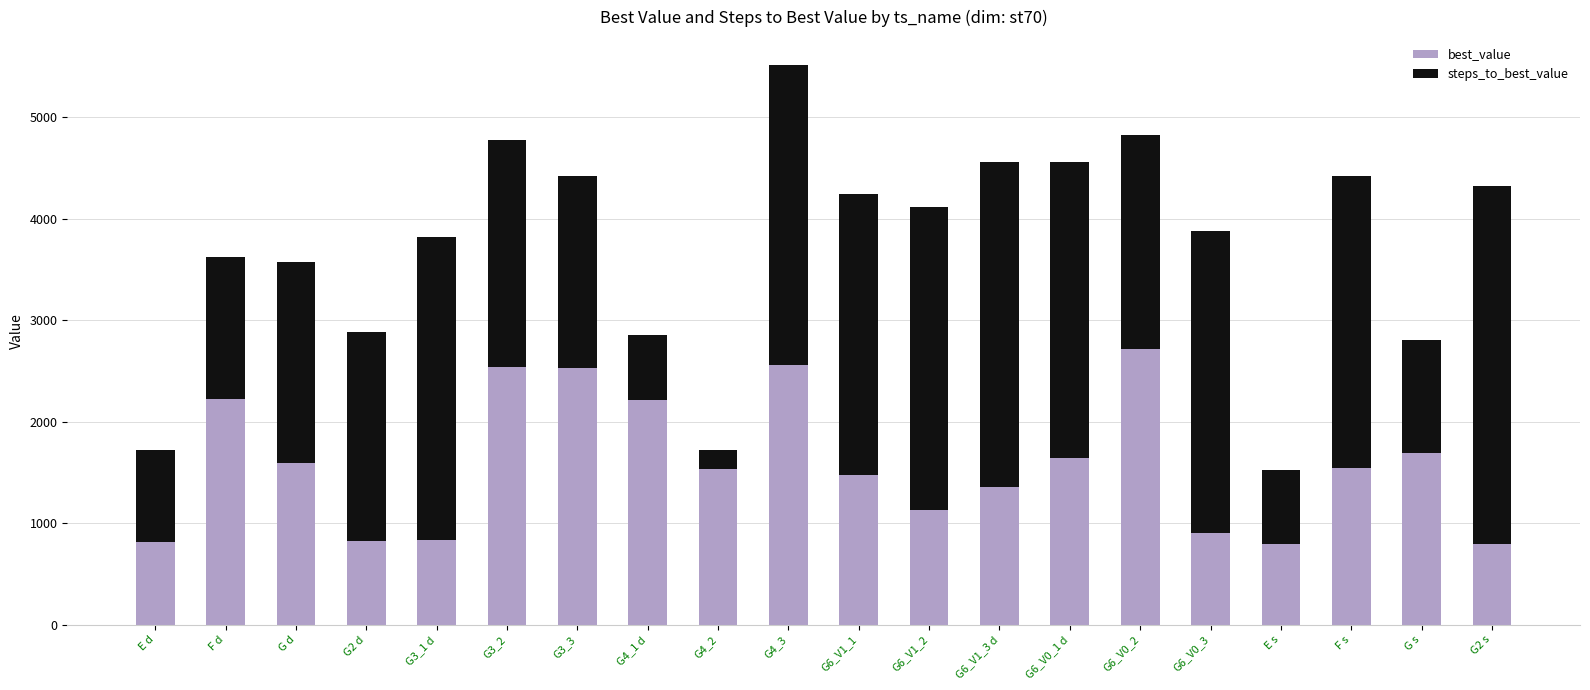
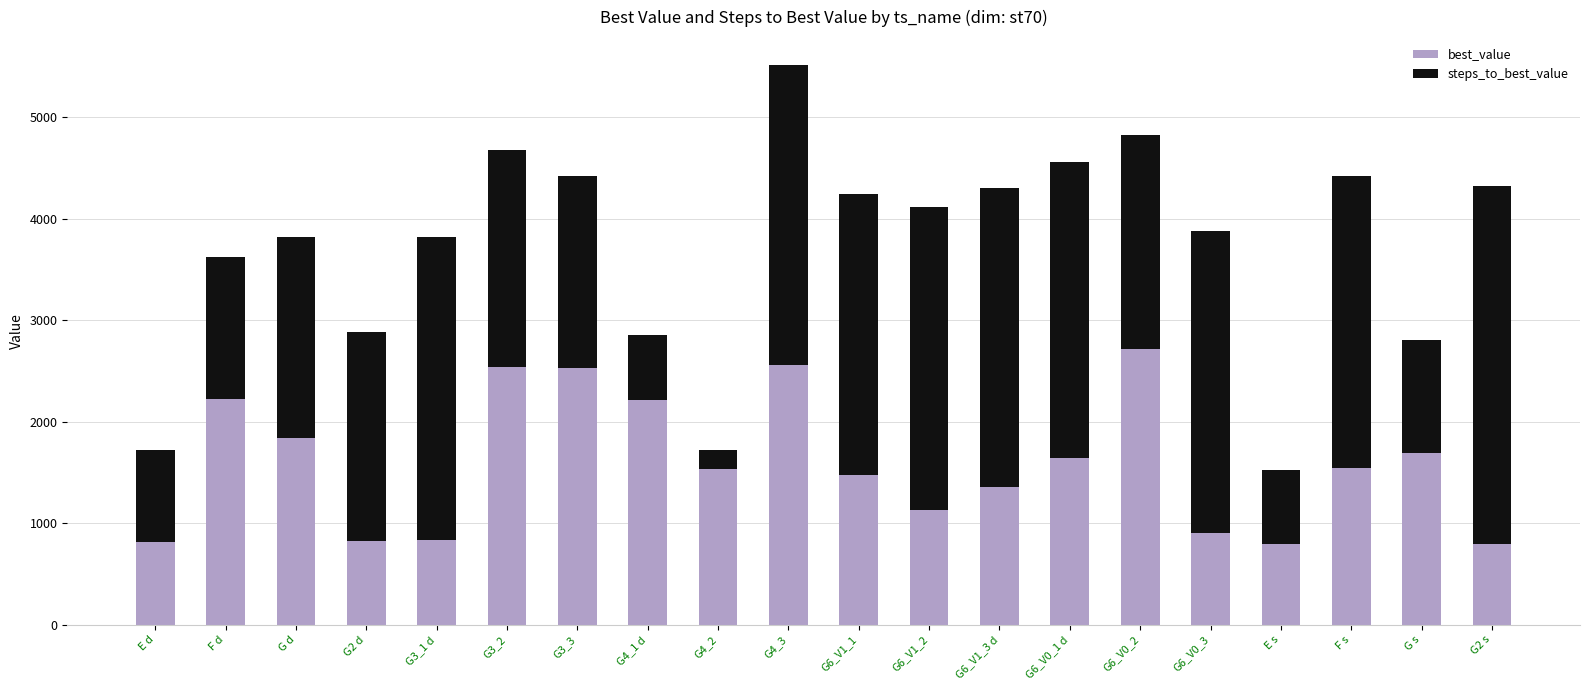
best_value, G d: 1590 -> 1840
steps_to_best_value, G3_2: 2240 -> 2140
steps_to_best_value, G6_V1_3 d: 3200 -> 2950
